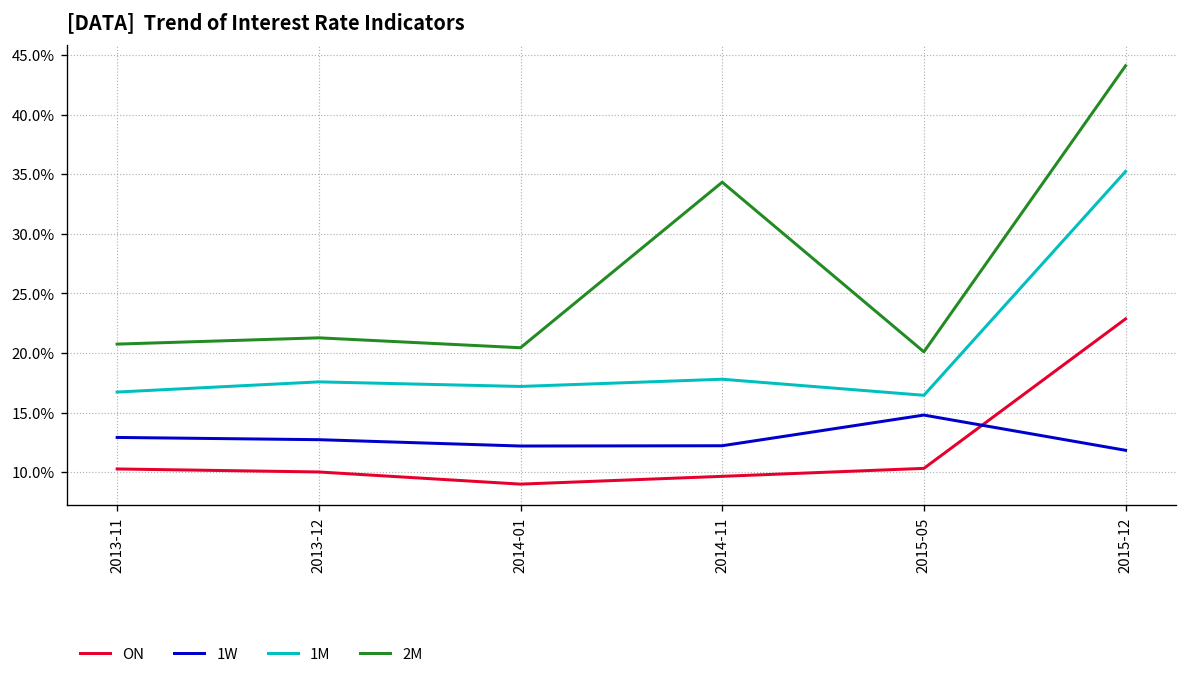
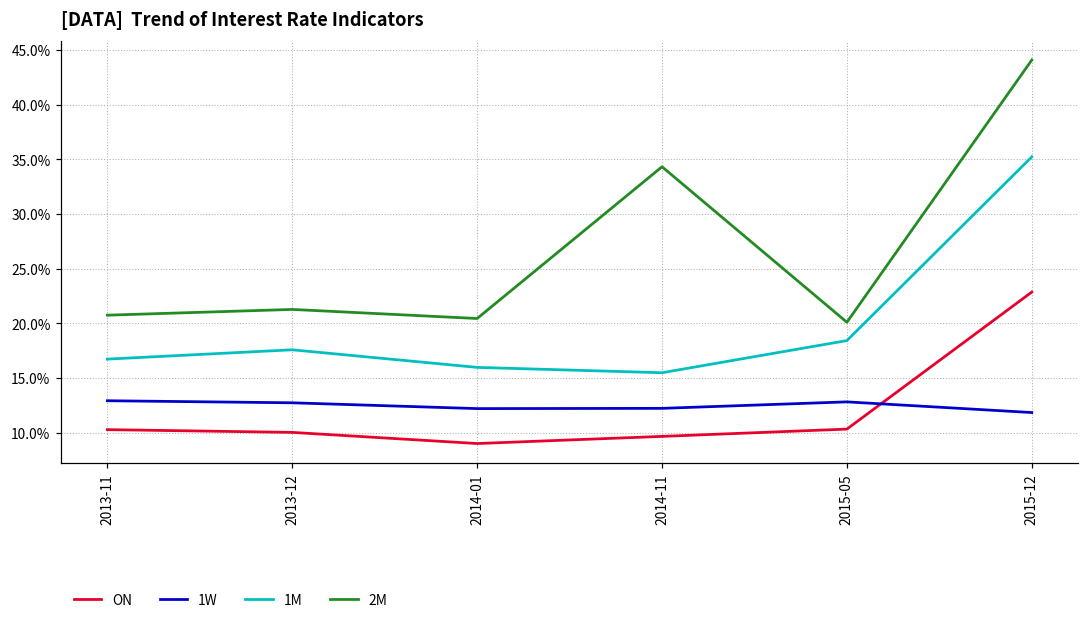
1M, 2014-01: 17% -> 16%
1M, 2014-11: 18% -> 15%
1W, 2015-05: 15% -> 13%
1M, 2015-05: 16% -> 18%
